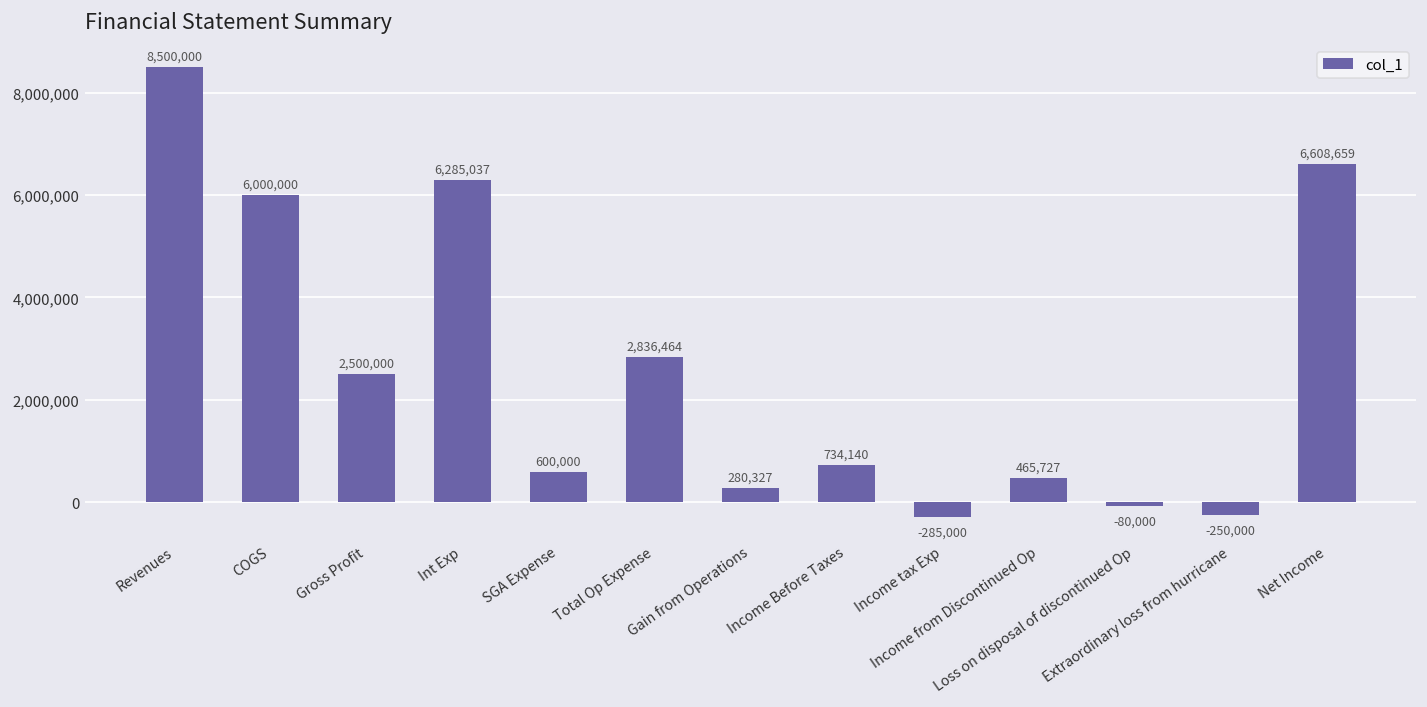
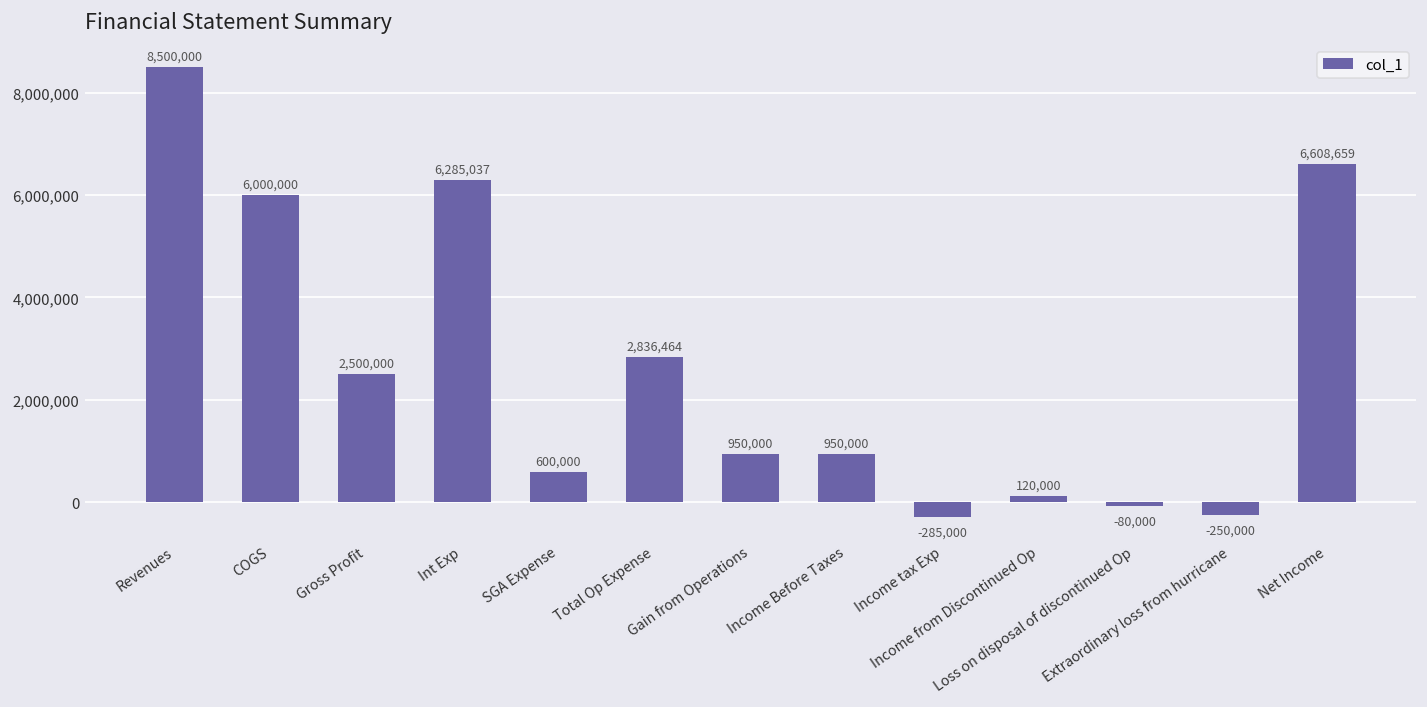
Gain from Operations: 280,327 -> 950,000
Income Before Taxes: 734,140 -> 950,000
Income from Discontinued Op: 465,727 -> 120,000
